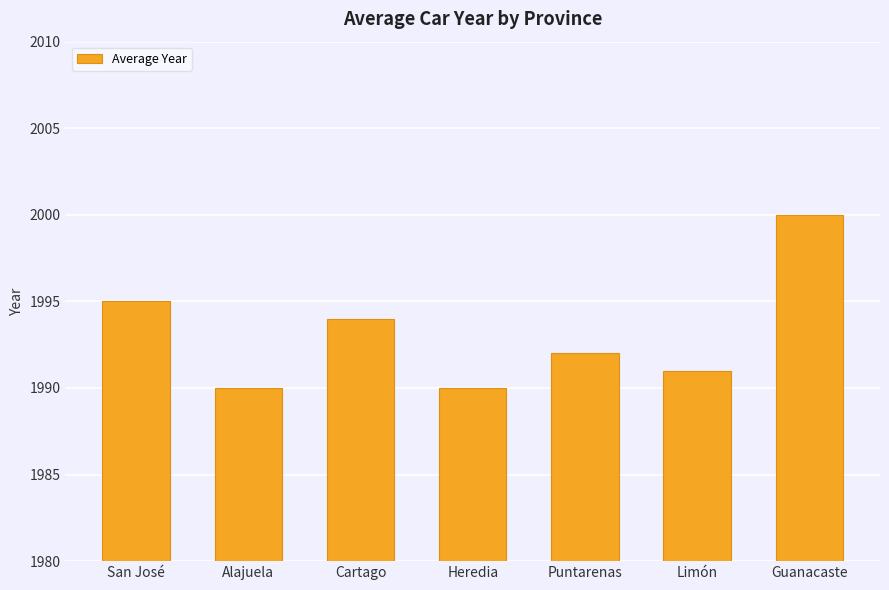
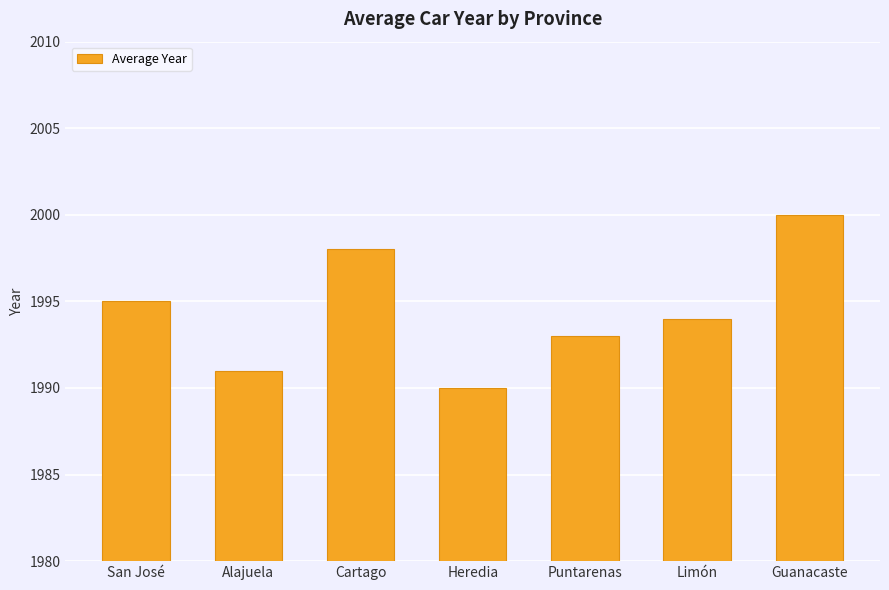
Alajuela: 1990 -> 1991
Cartago: 1994 -> 1998
Puntarenas: 1992 -> 1993
Limón: 1991 -> 1994
